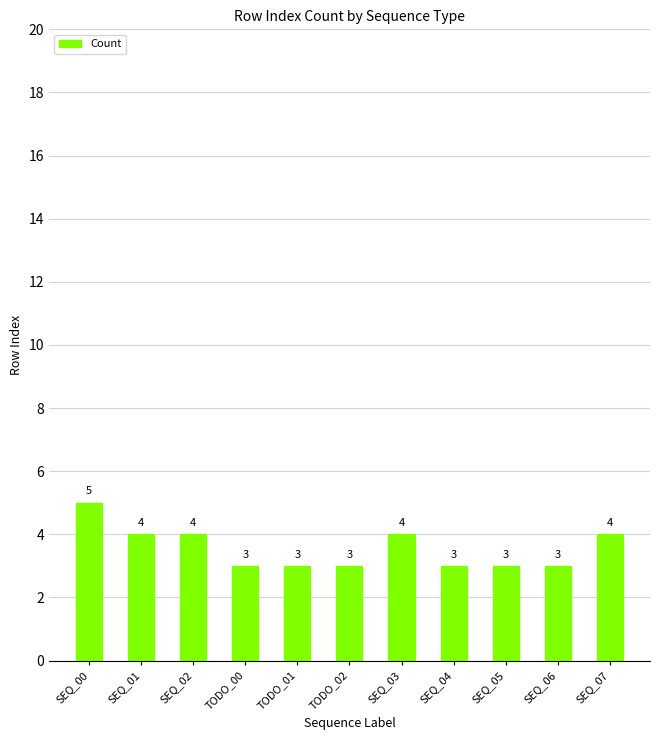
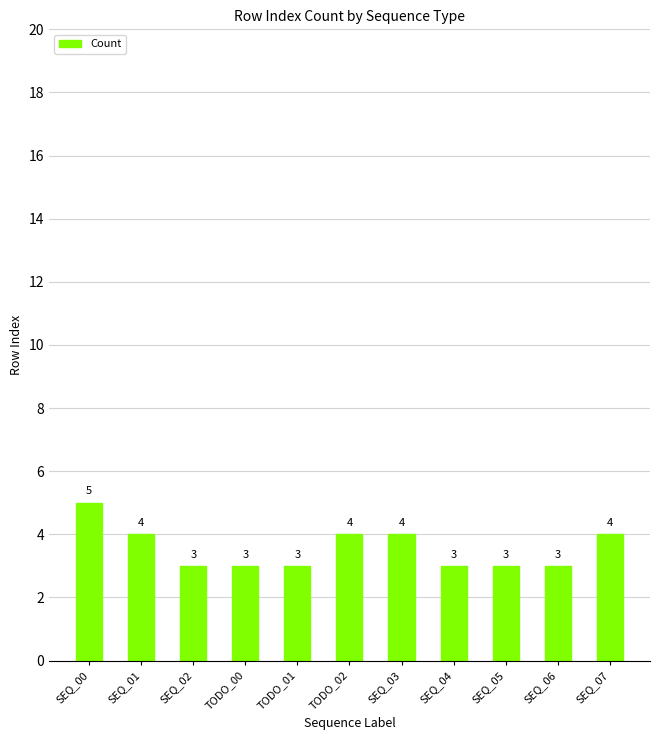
SEQ_02: 4 -> 3
TODO_02: 3 -> 4
